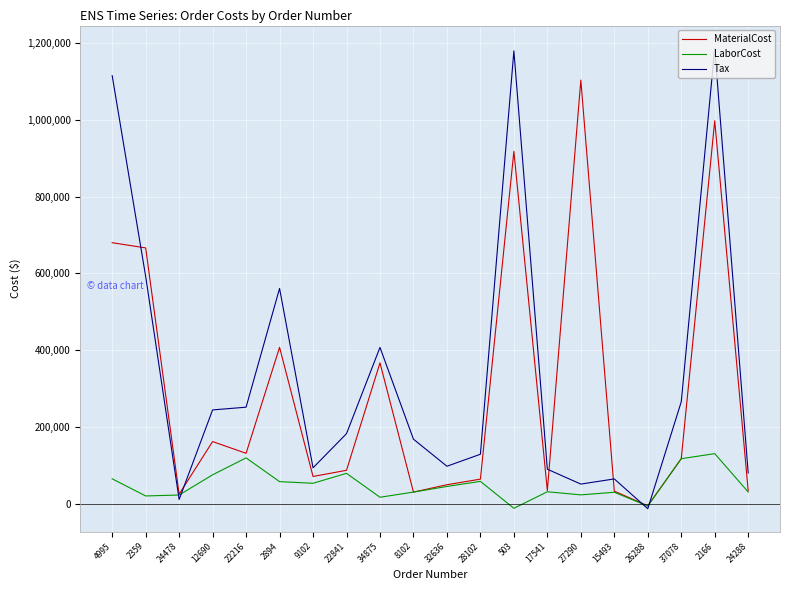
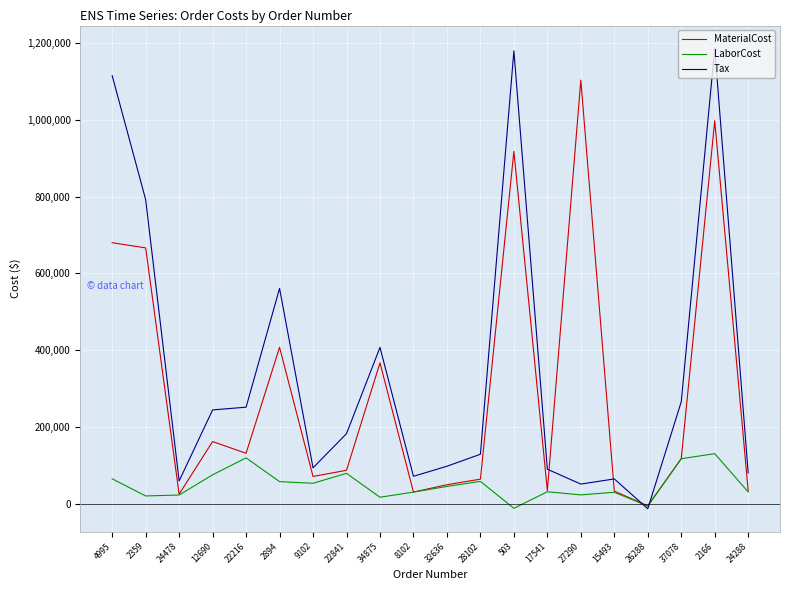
Tax, 2359: 590,000 -> 790,000
Tax, 24478: 10,000 -> 60,000
Tax, 8102: 170,000 -> 70,000
